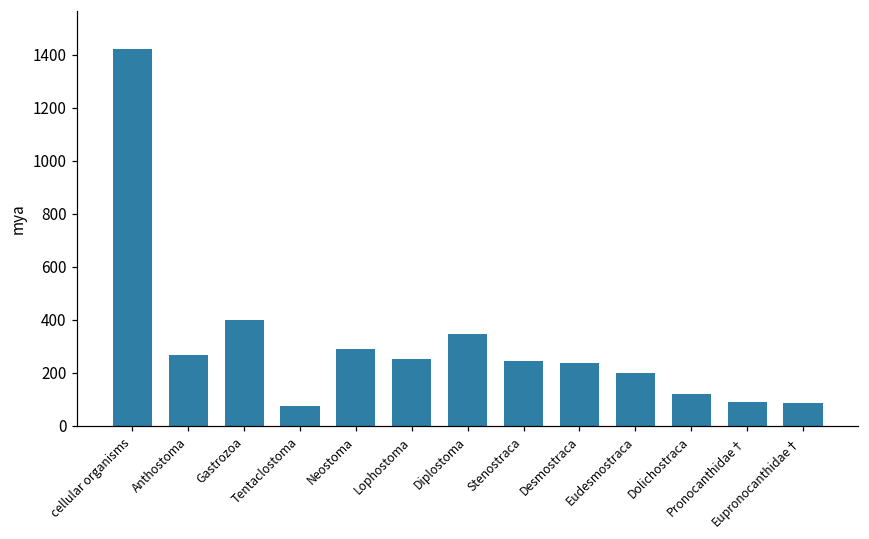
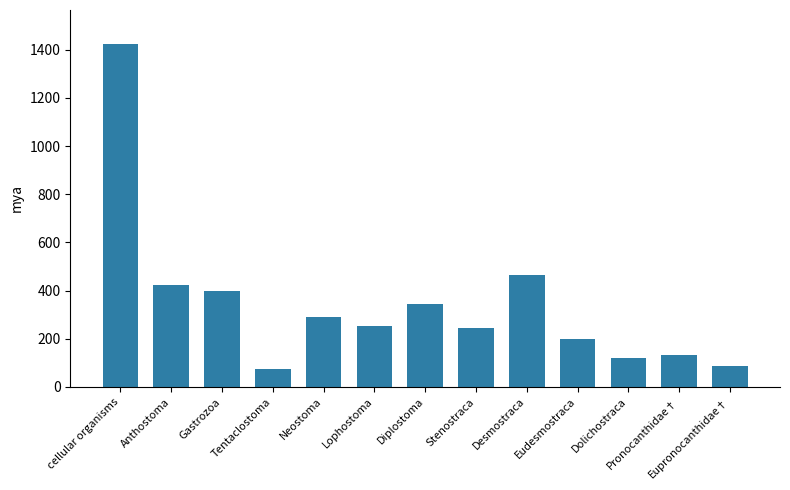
Anthostoma: 270 -> 420
Desmostraca: 240 -> 470
Pronocanthidae†: 90 -> 130
